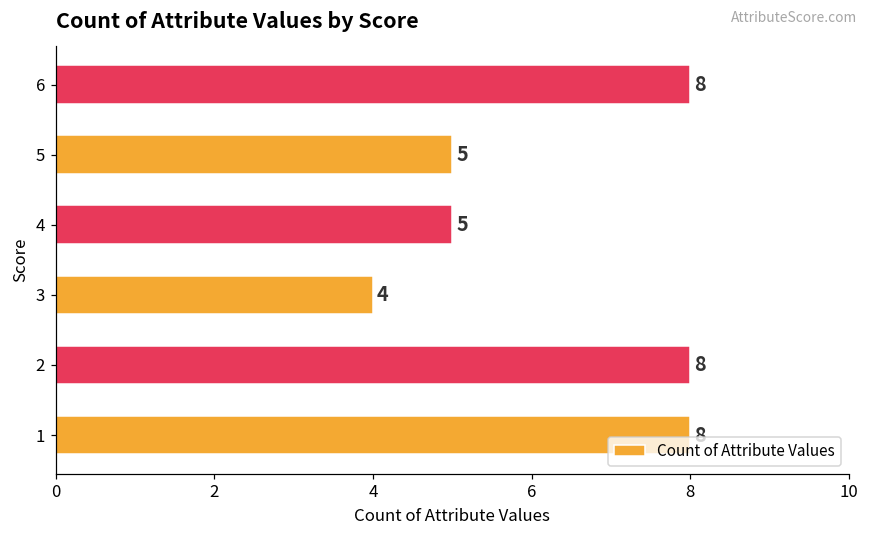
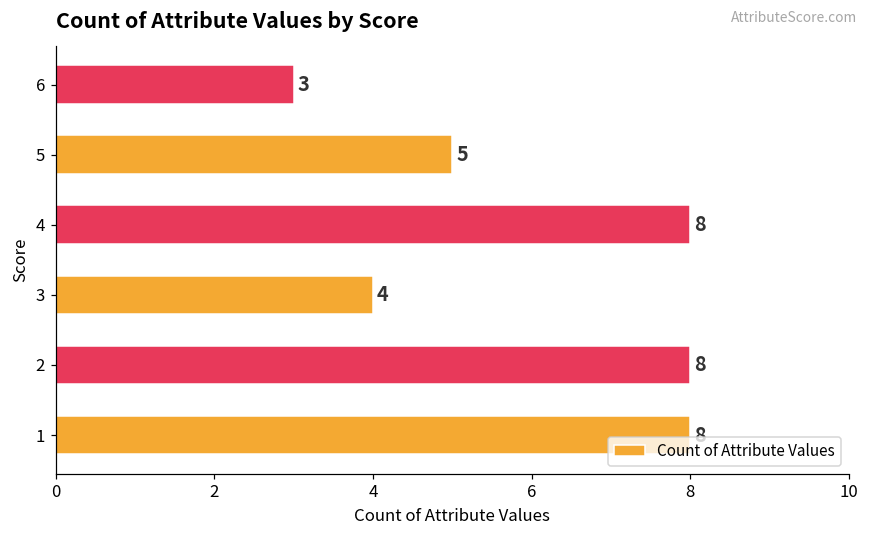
6: 8 -> 3
4: 5 -> 8
